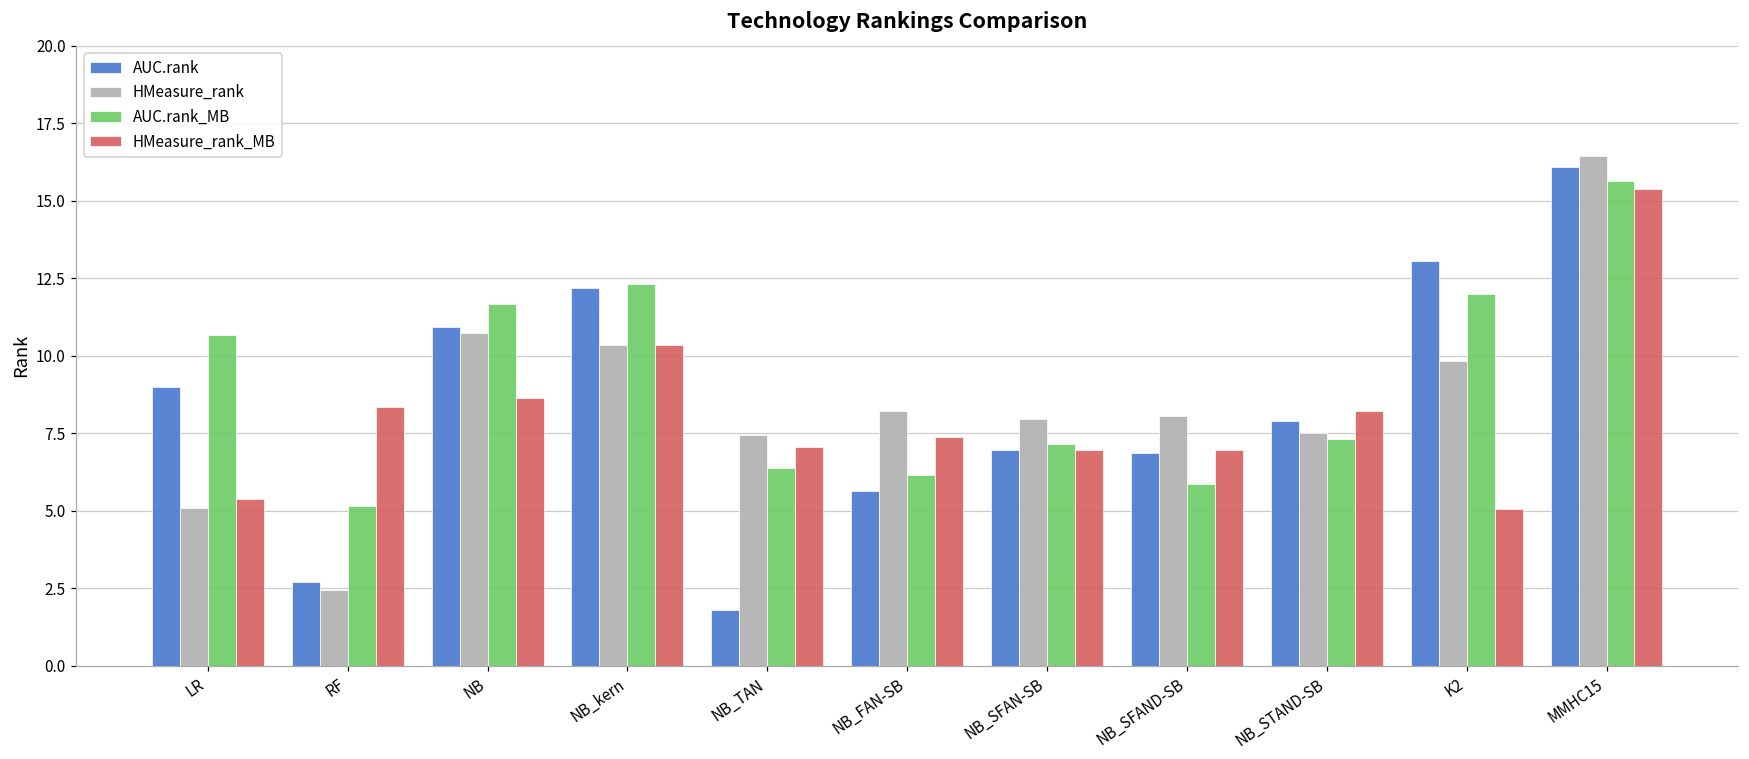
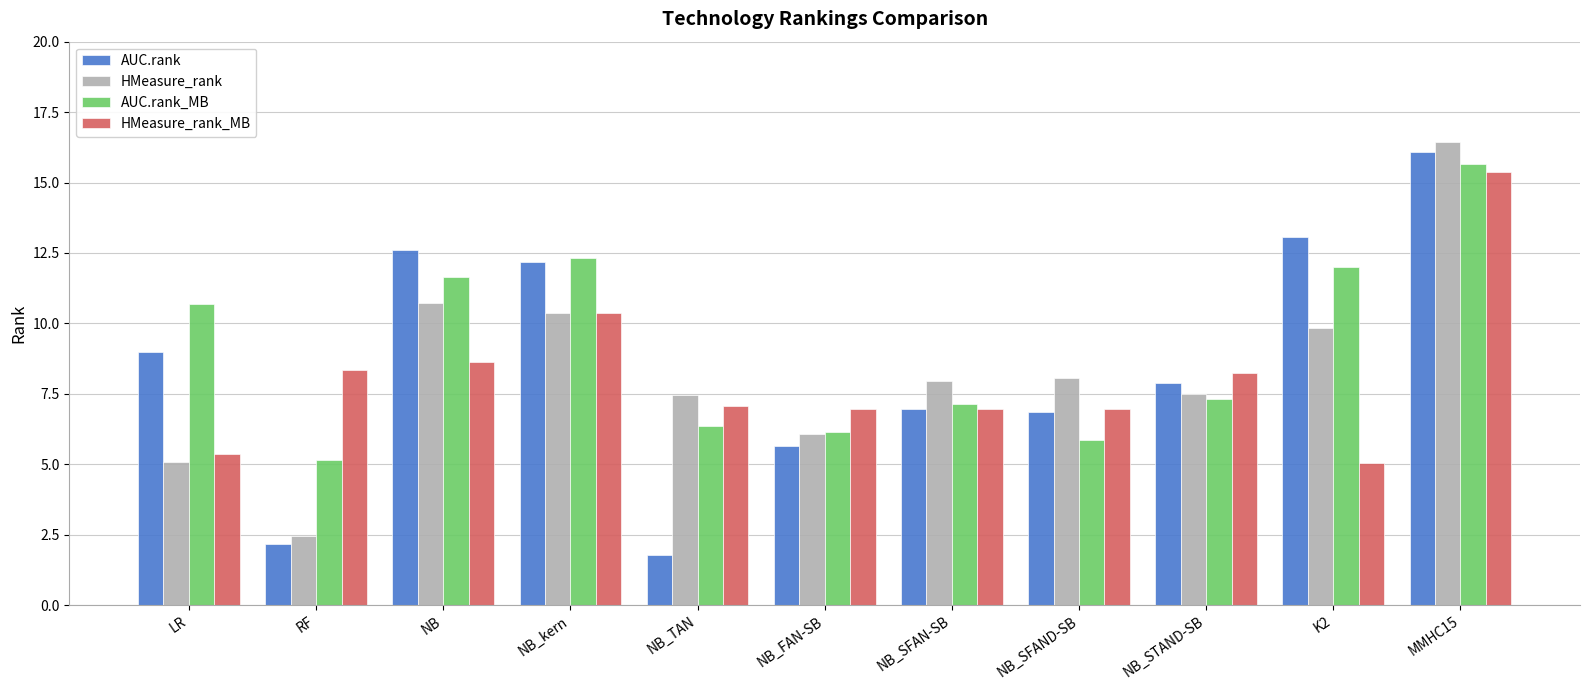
AUC.rank, RF: 2.7 -> 2.2
AUC.rank, NB: 10.9 -> 12.6
HMeasure_rank, NB_FAN-SB: 8.2 -> 6.1
HMeasure_rank_MB, NB_FAN-SB: 7.4 -> 7.0
